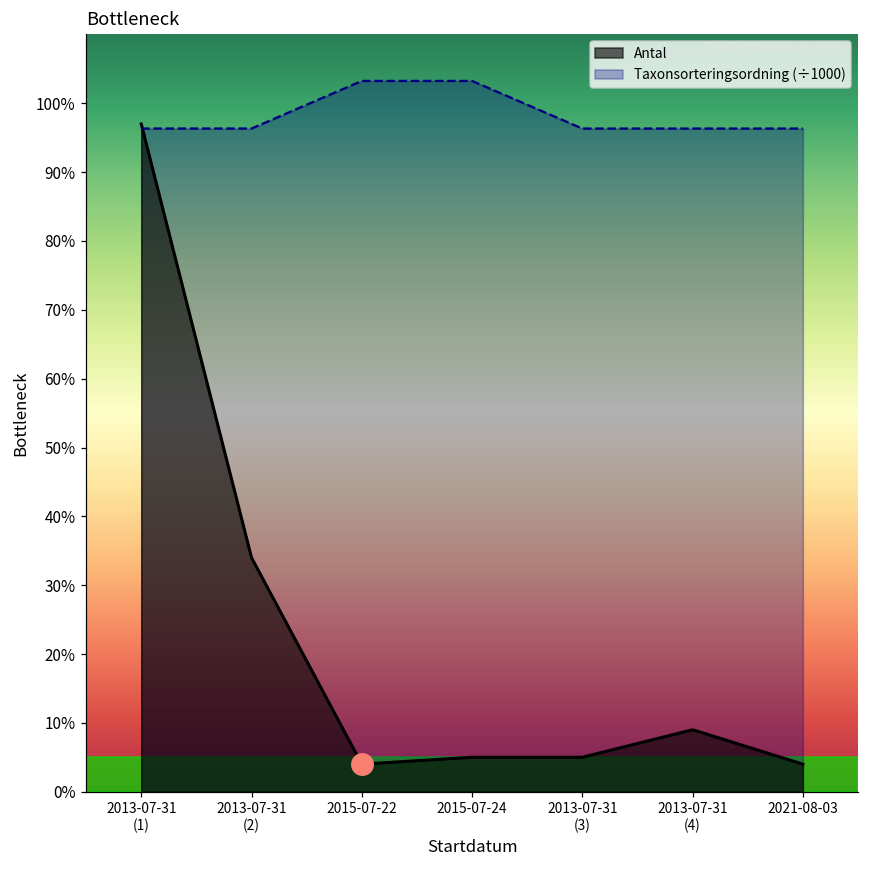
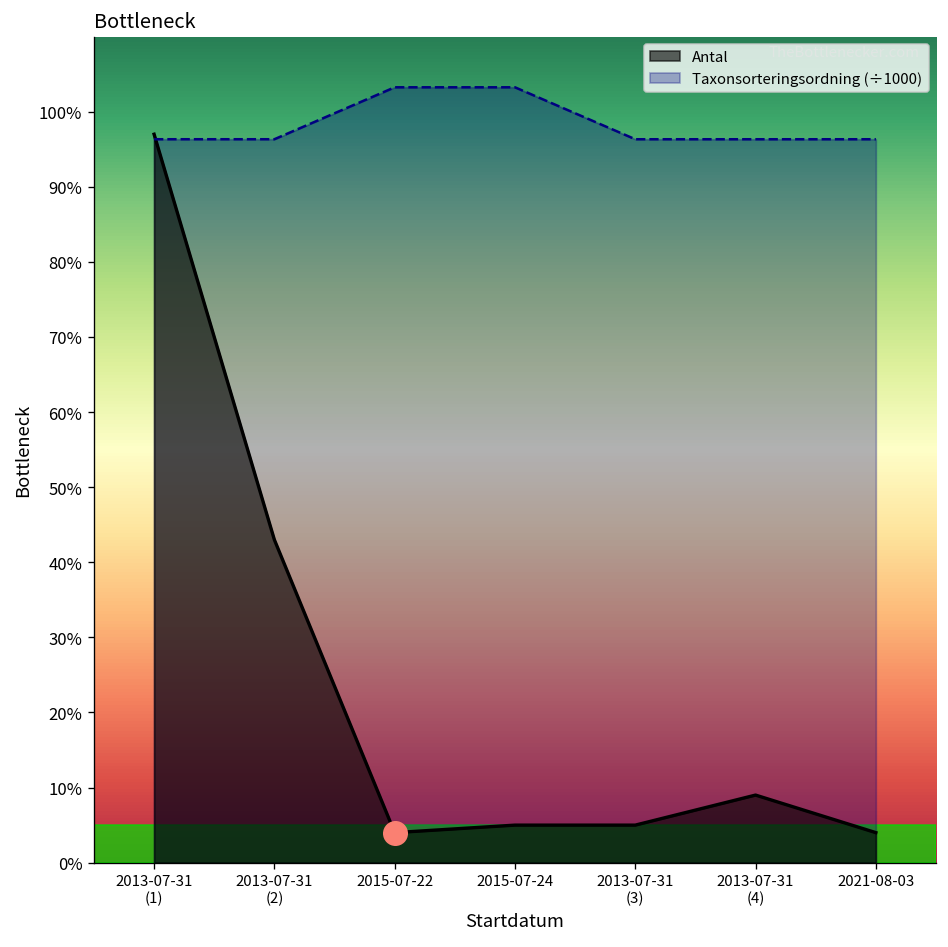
Antal, 2013-07-31 (2): 34% -> 43%
